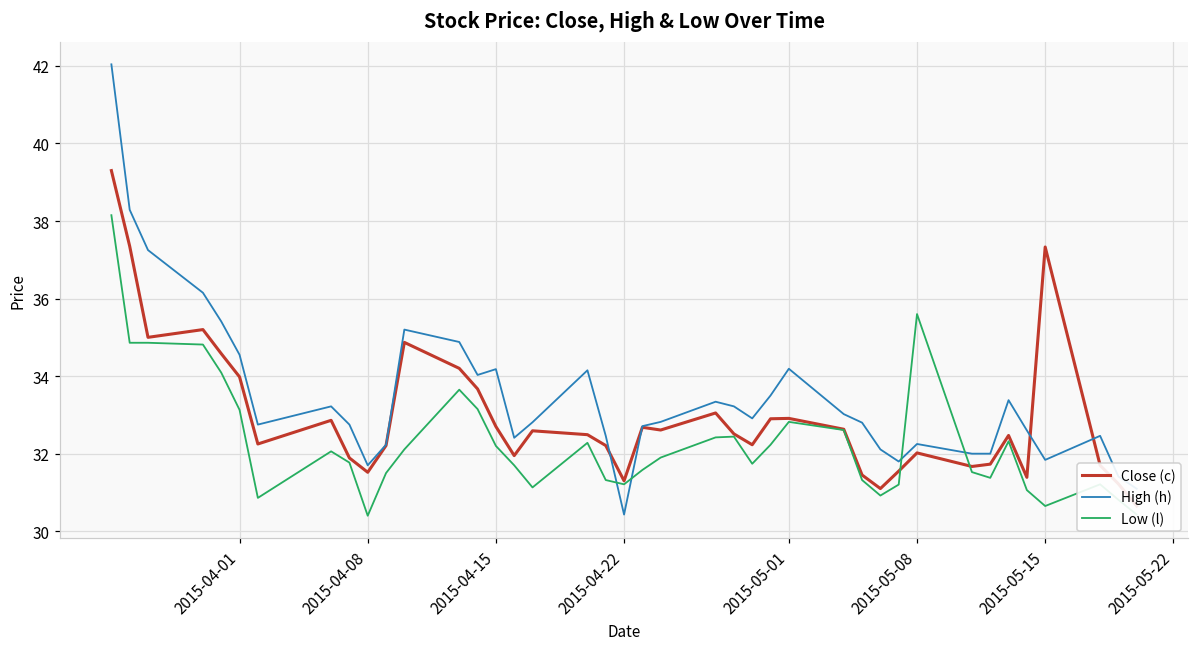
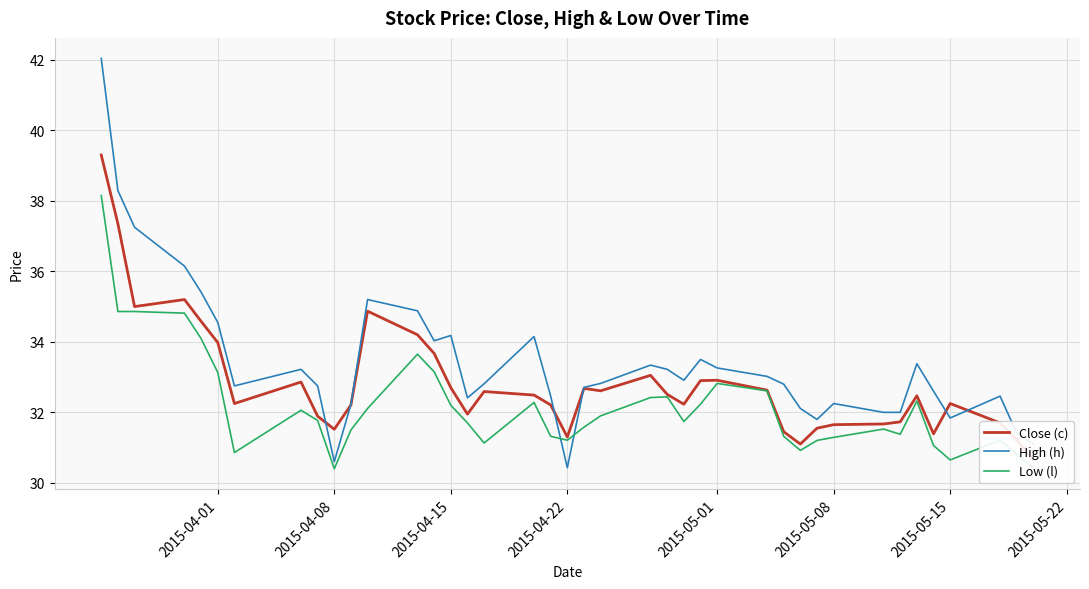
High (h), 2015-04-08: 31.7 -> 30.6
High (h), 2015-05-01: 34.2 -> 33.3
Close (c), 2015-05-08: 32.0 -> 31.7
Low (l), 2015-05-08: 35.6 -> 31.3
Close (c), 2015-05-15: 37.3 -> 32.3
